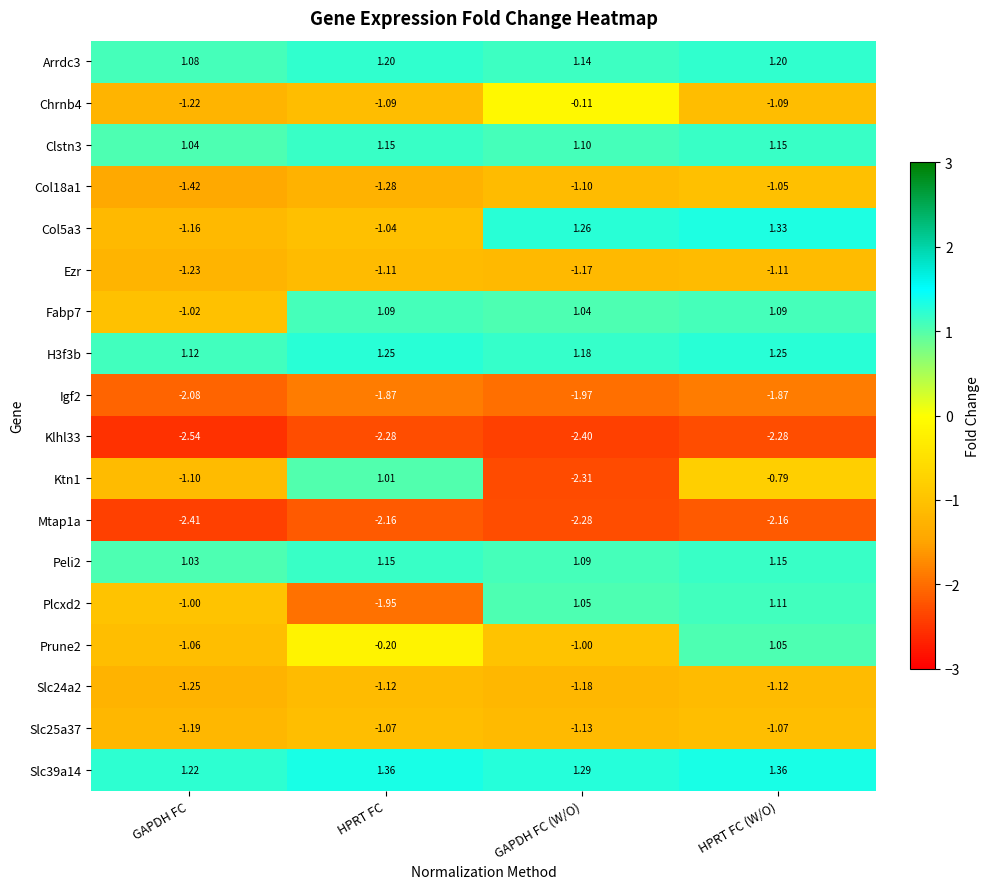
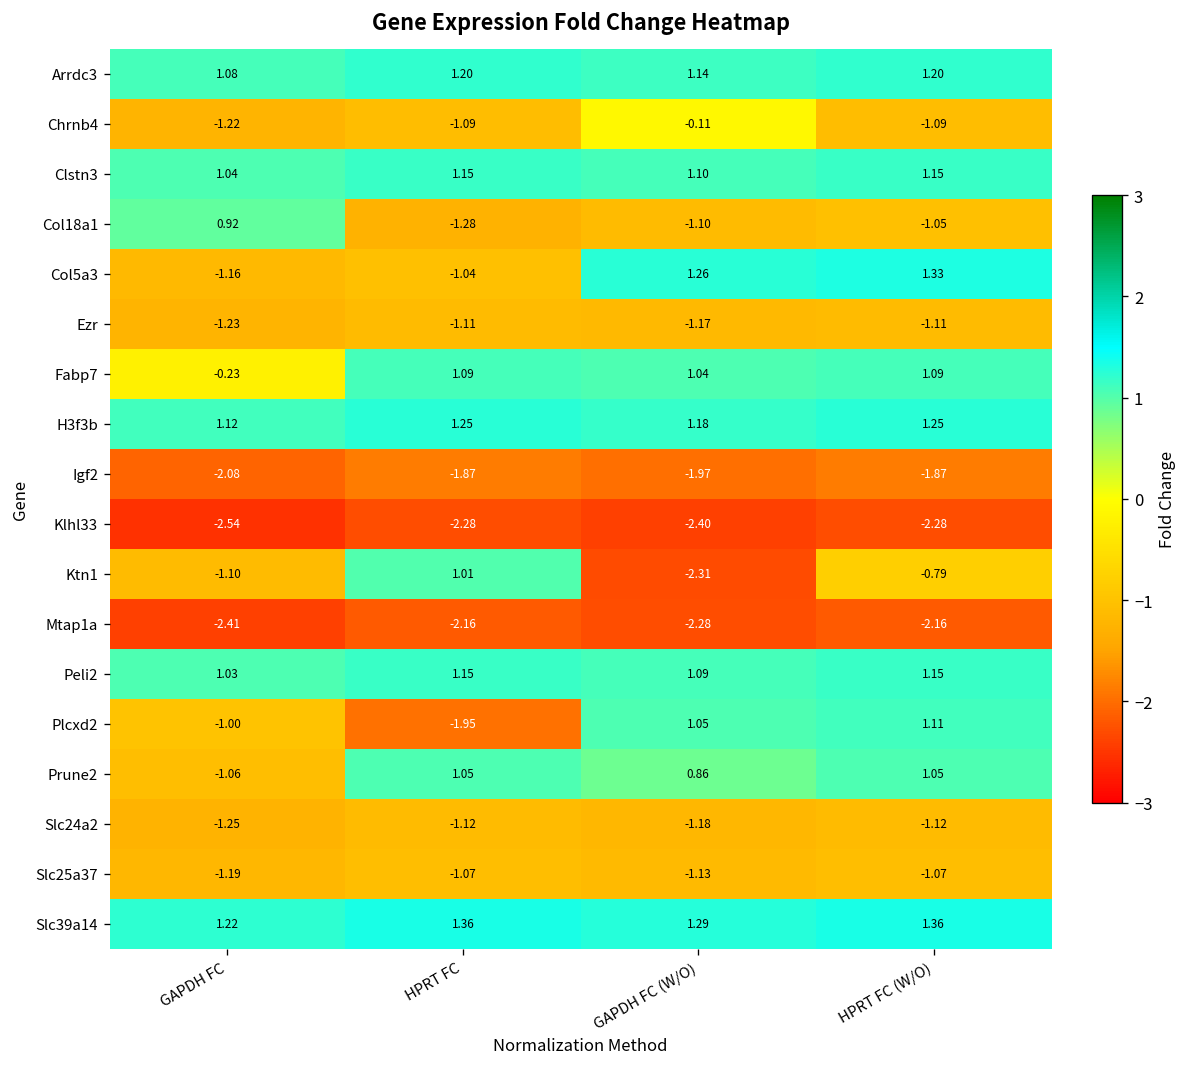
Col18a1, GAPDH FC: -1.42 -> 0.92
Fabp7, GAPDH FC: -1.02 -> -0.23
Prune2, HPRT FC: -0.20 -> 1.05
Prune2, GAPDH FC (W/O): -1.00 -> 0.86
